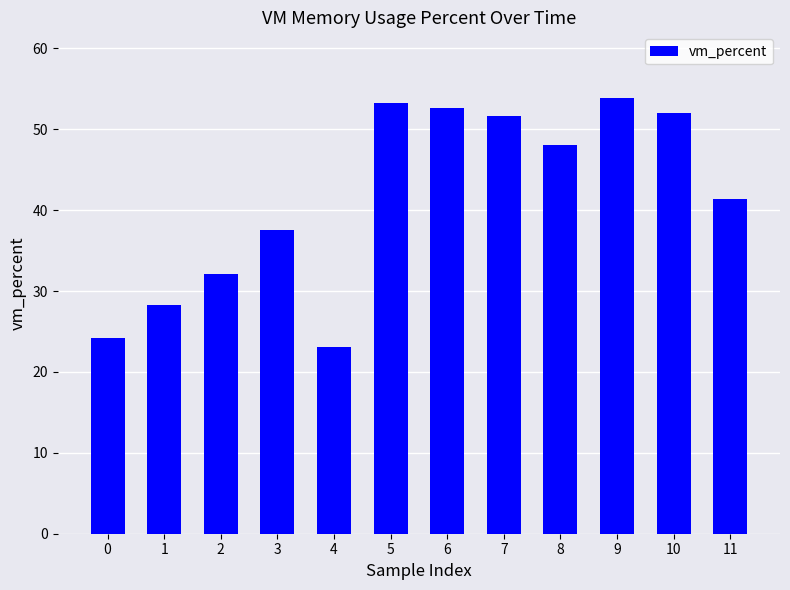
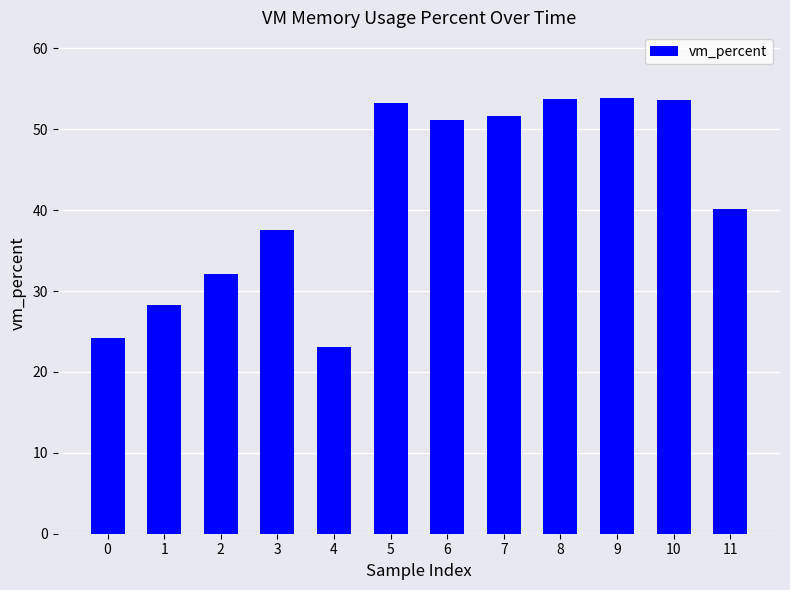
6: 53 -> 51
8: 48 -> 54
10: 52 -> 54
11: 41 -> 40
